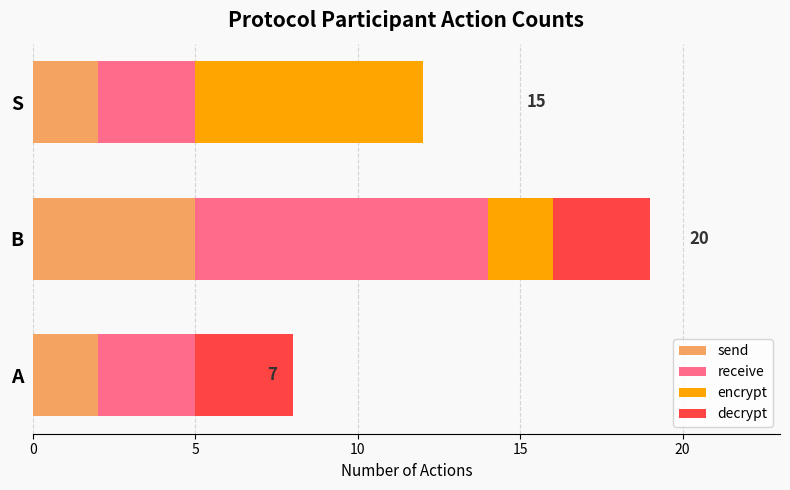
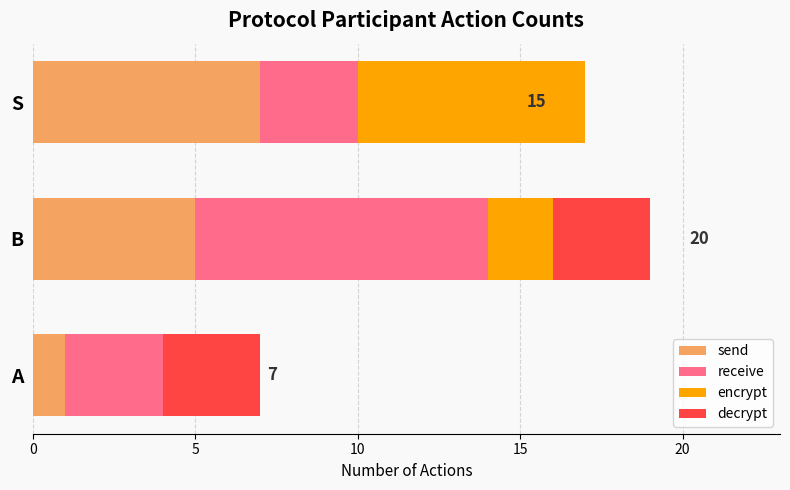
send, S: 2 -> 7
send, A: 2 -> 1
